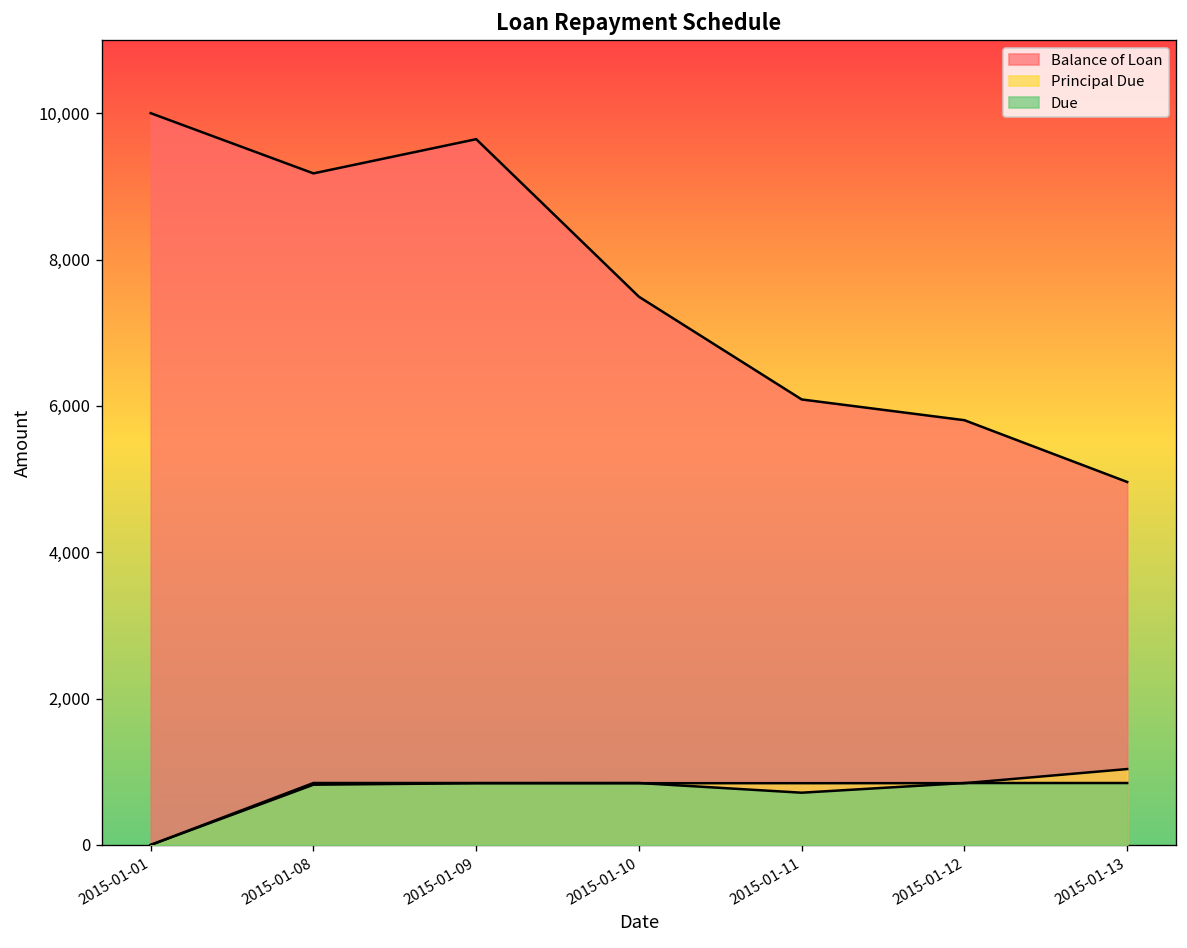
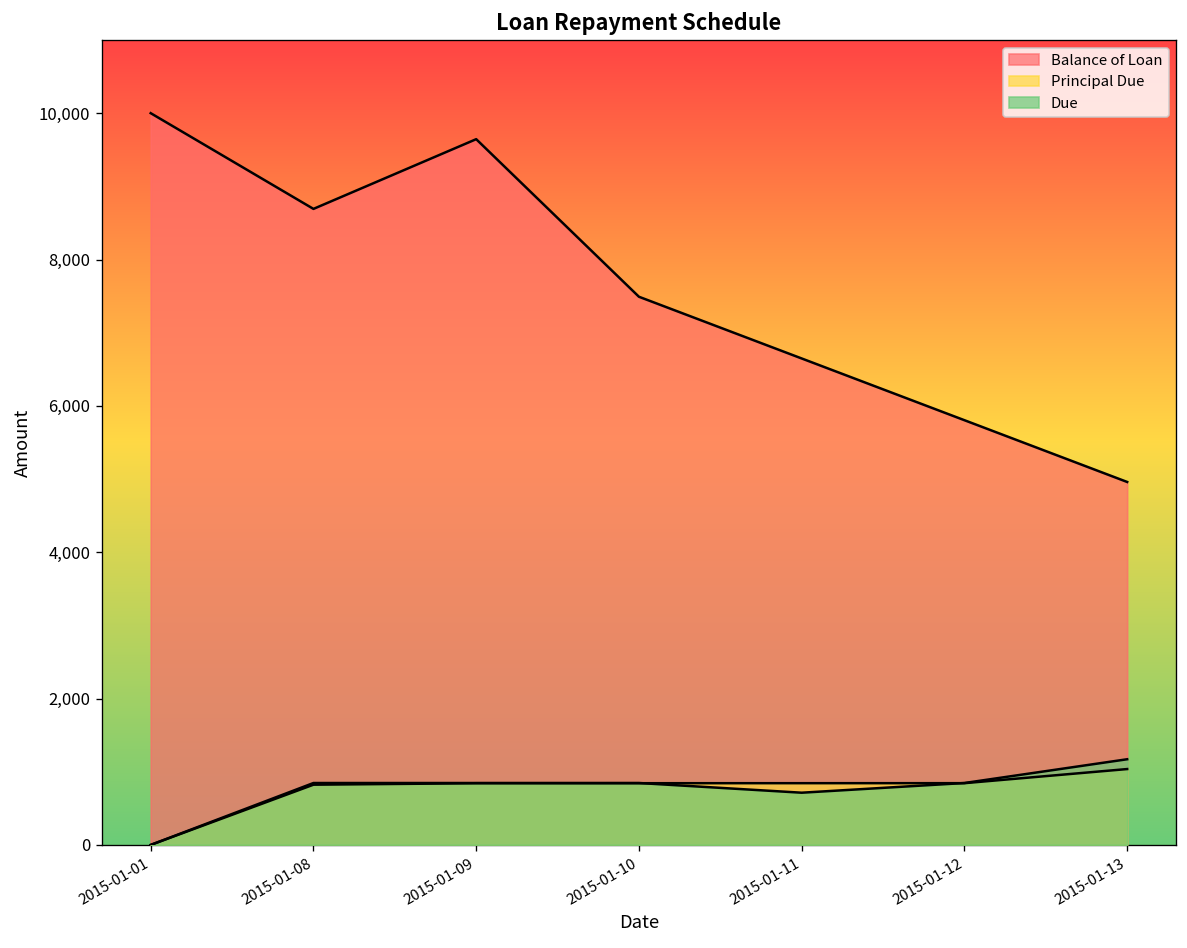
Balance of Loan, 2015-01-08: 9,200 -> 8,700
Balance of Loan, 2015-01-11: 6,100 -> 6,600
Due, 2015-01-13: 800 -> 1,200
